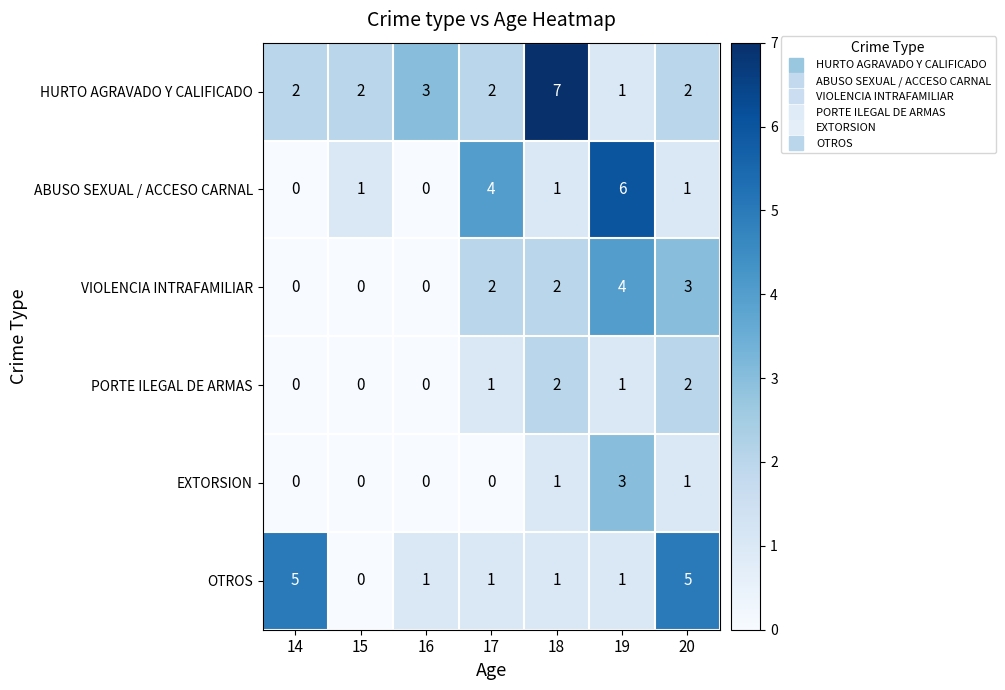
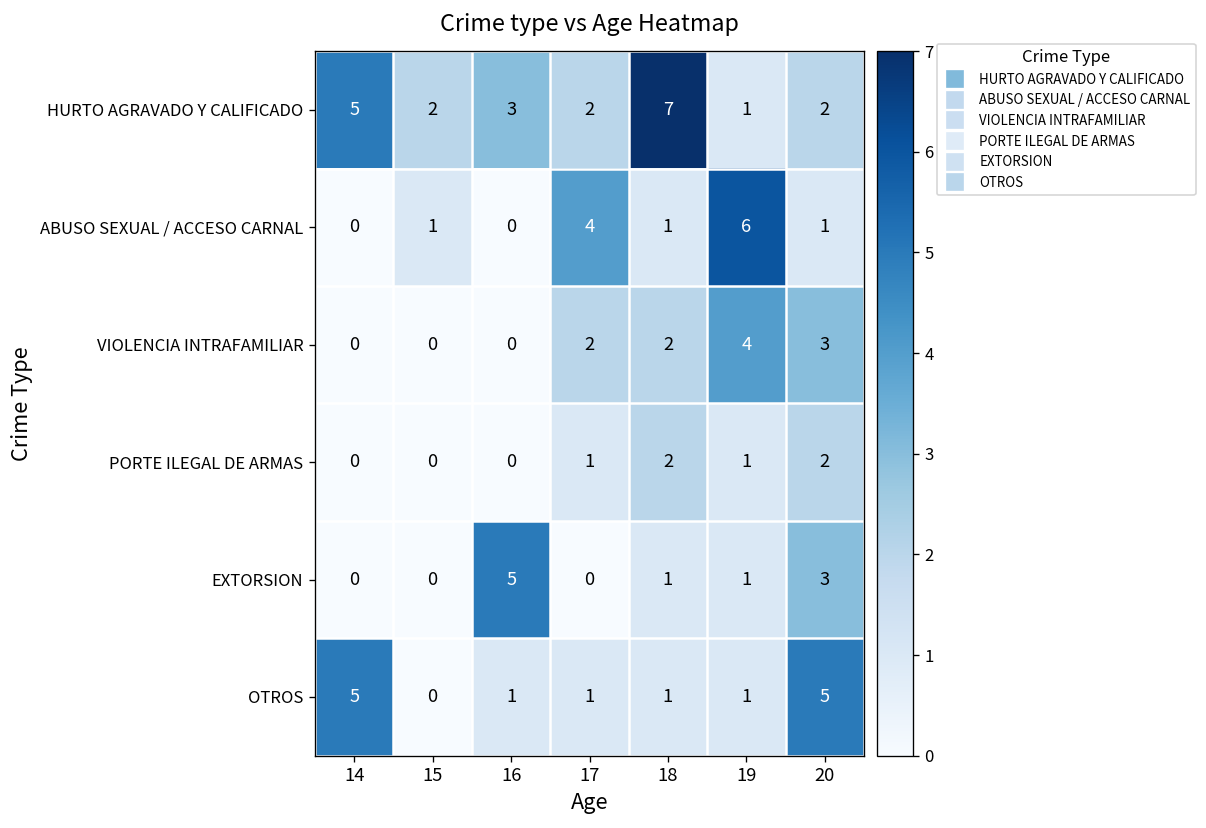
HURTO AGRAVADO Y CALIFICADO, 14: 2 -> 5
EXTORSION, 16: 0 -> 5
EXTORSION, 19: 3 -> 1
EXTORSION, 20: 1 -> 3
